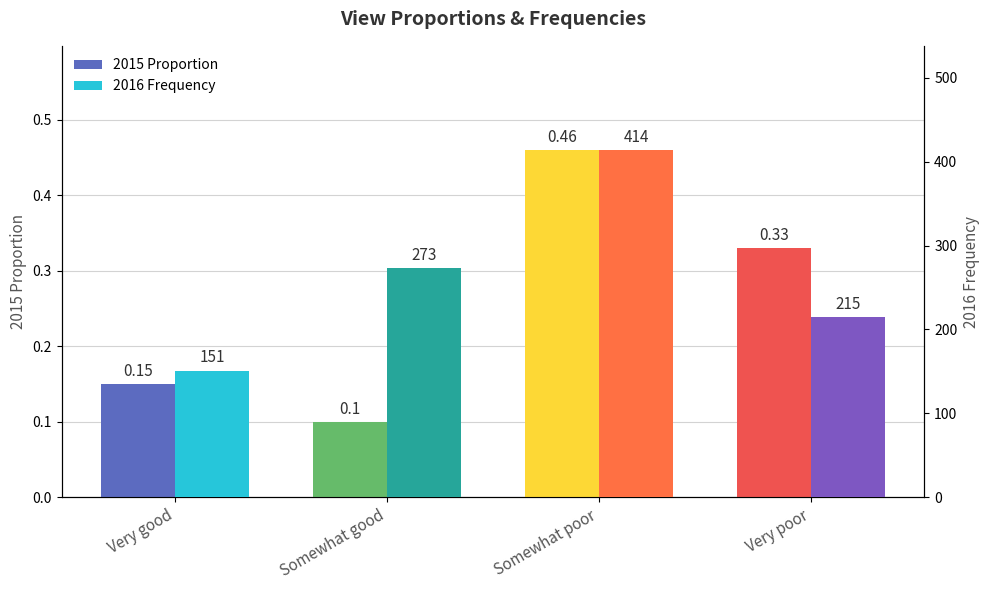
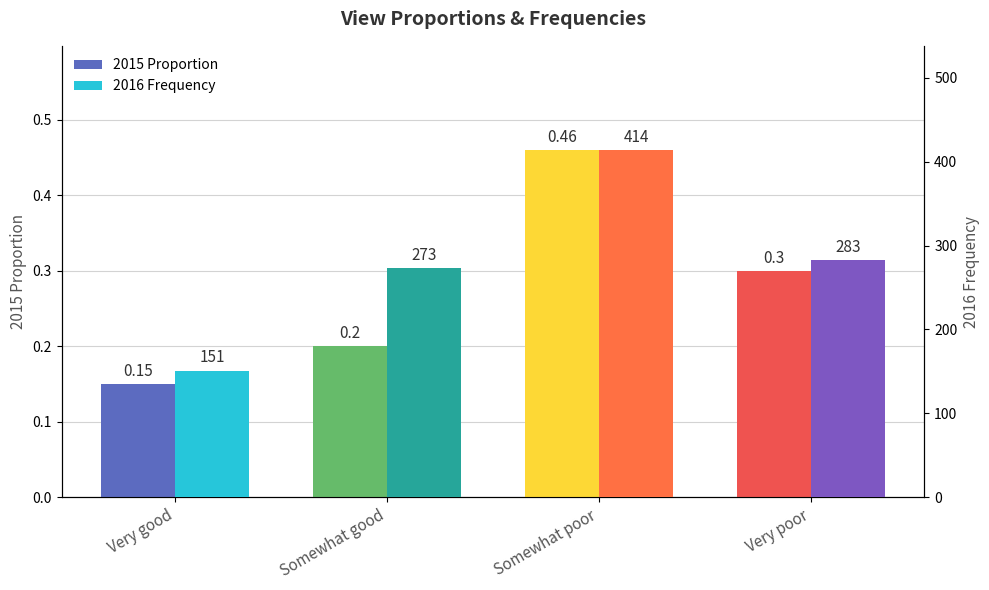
2015 Proportion, Somewhat good: 0.1 -> 0.2
2015 Proportion, Very poor: 0.33 -> 0.3
2016 Frequency, Very poor: 215 -> 283
